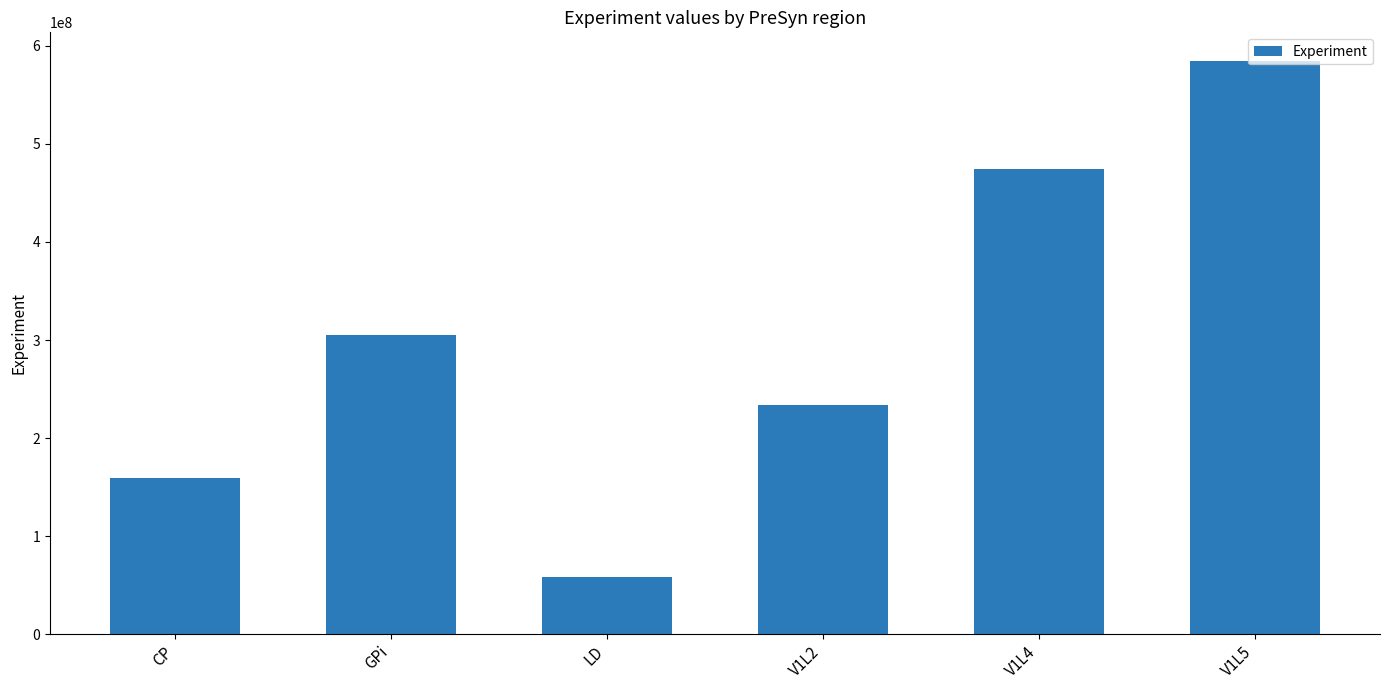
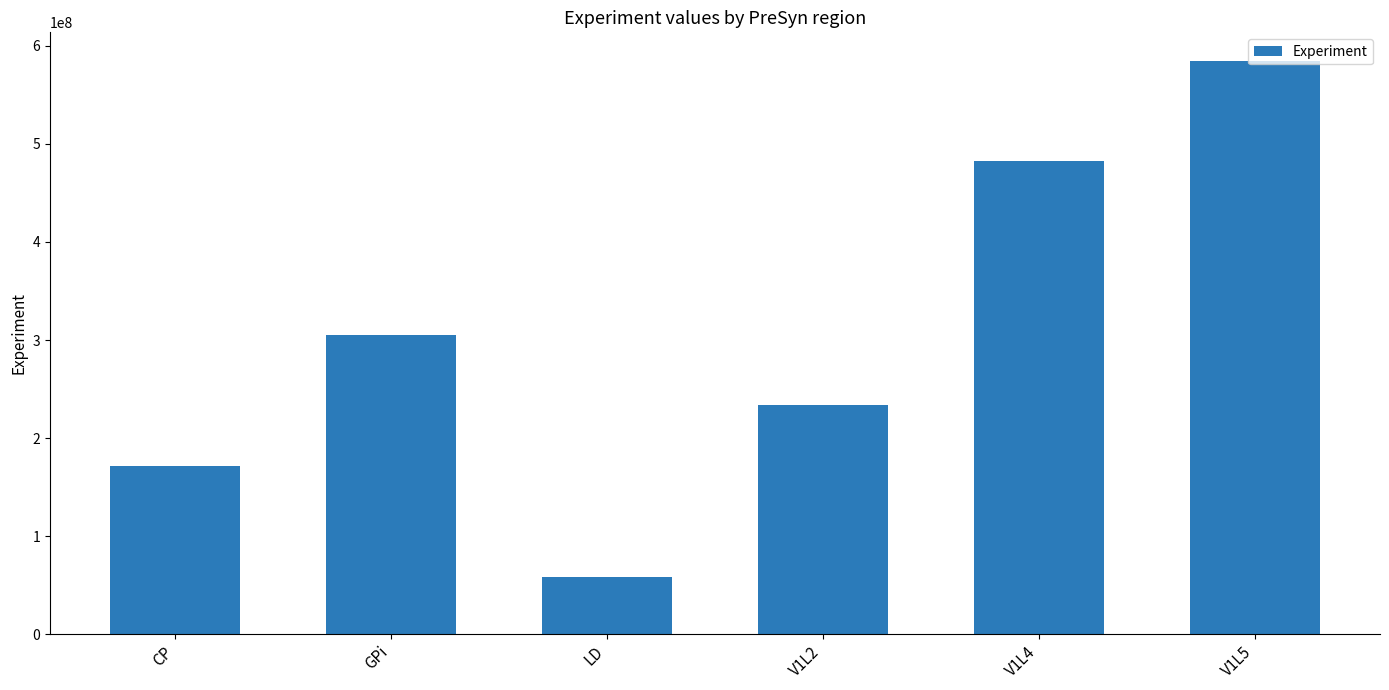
CP: 160000000 -> 170000000
V1L4: 470000000 -> 480000000
